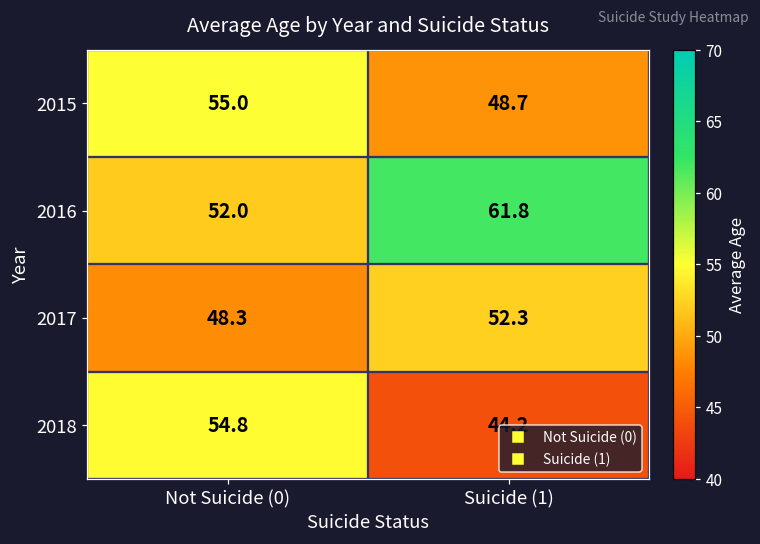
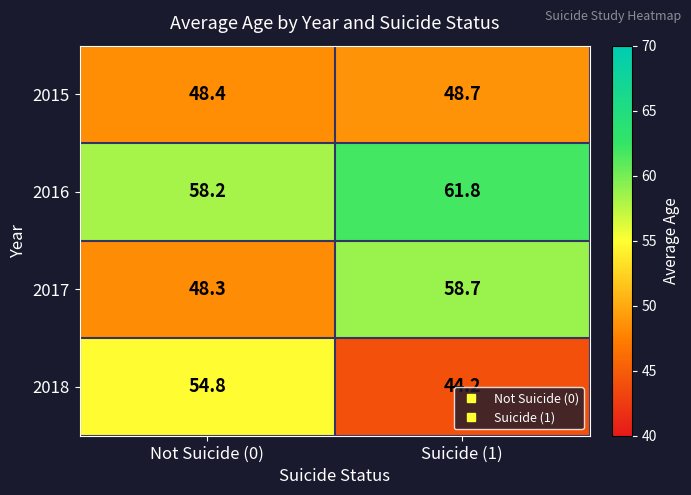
2015, Not Suicide (0): 55.0 -> 48.4
2016, Not Suicide (0): 52.0 -> 58.2
2017, Suicide (1): 52.3 -> 58.7
